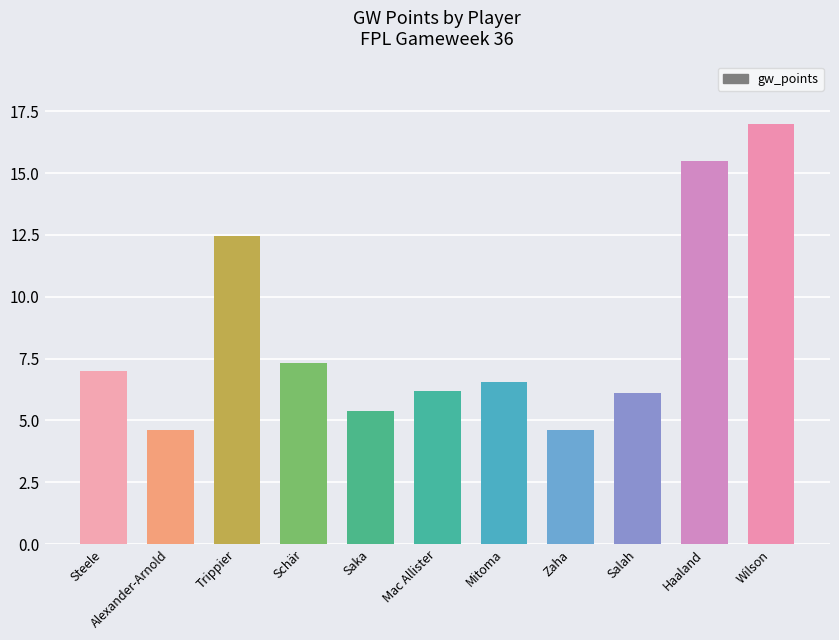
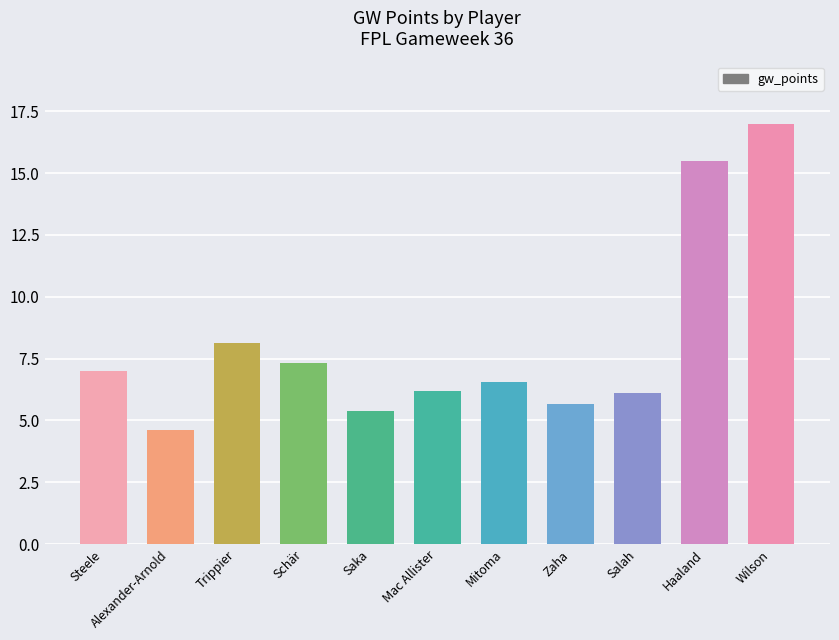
Trippier: 12.4 -> 8.1
Zaha: 4.6 -> 5.7
